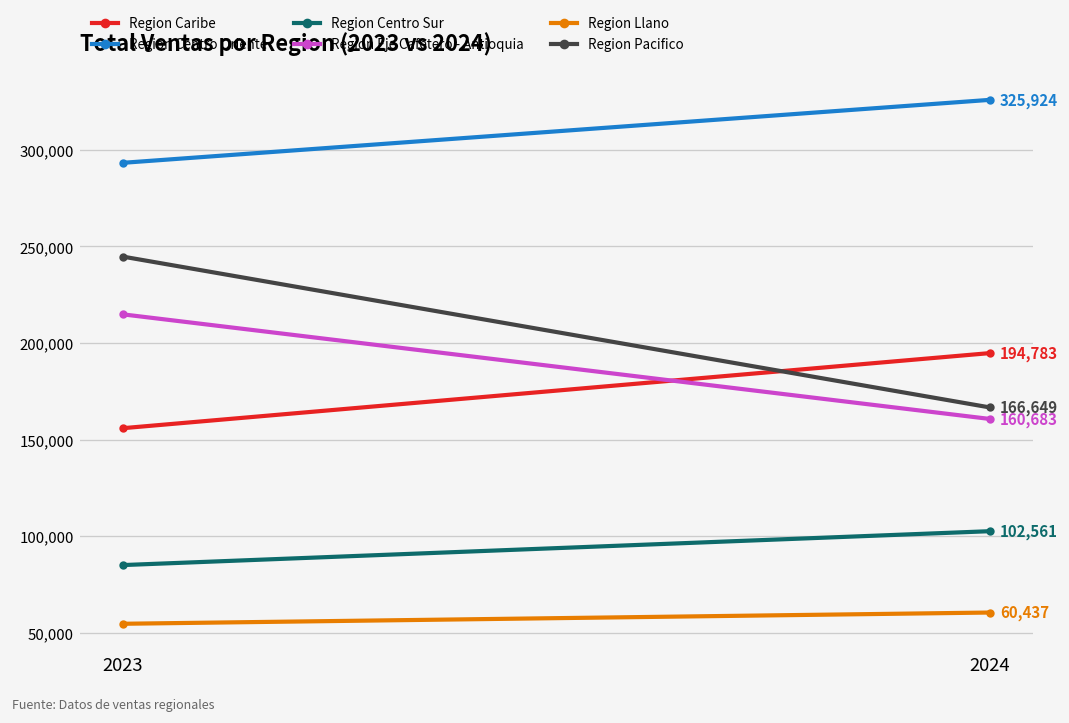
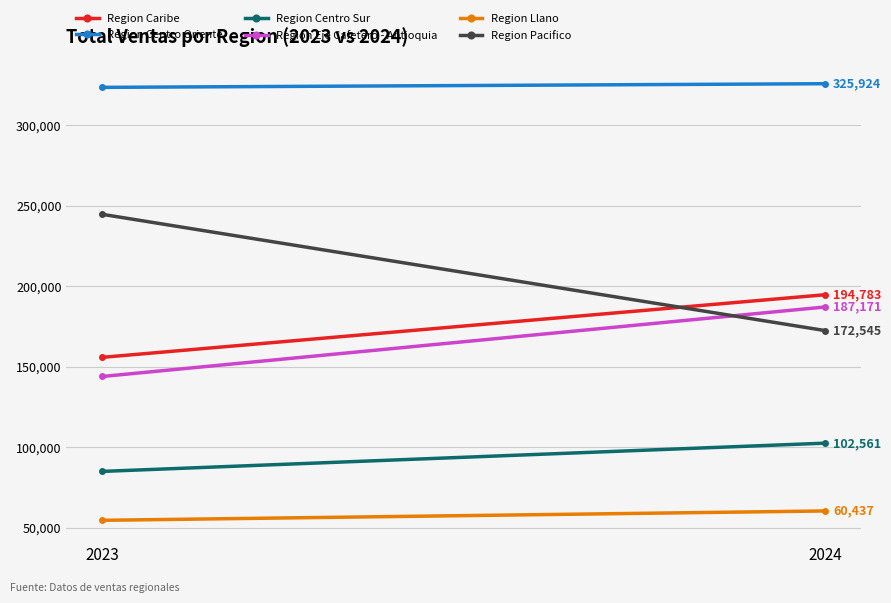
Region Centro Oriente, 2023: 293,000 -> 324,000
Region Eje Cafetero - Antioquia, 2023: 215,000 -> 144,000
Region Eje Cafetero - Antioquia, 2024: 160,683 -> 187,171
Region Pacifico, 2024: 166,649 -> 172,545
